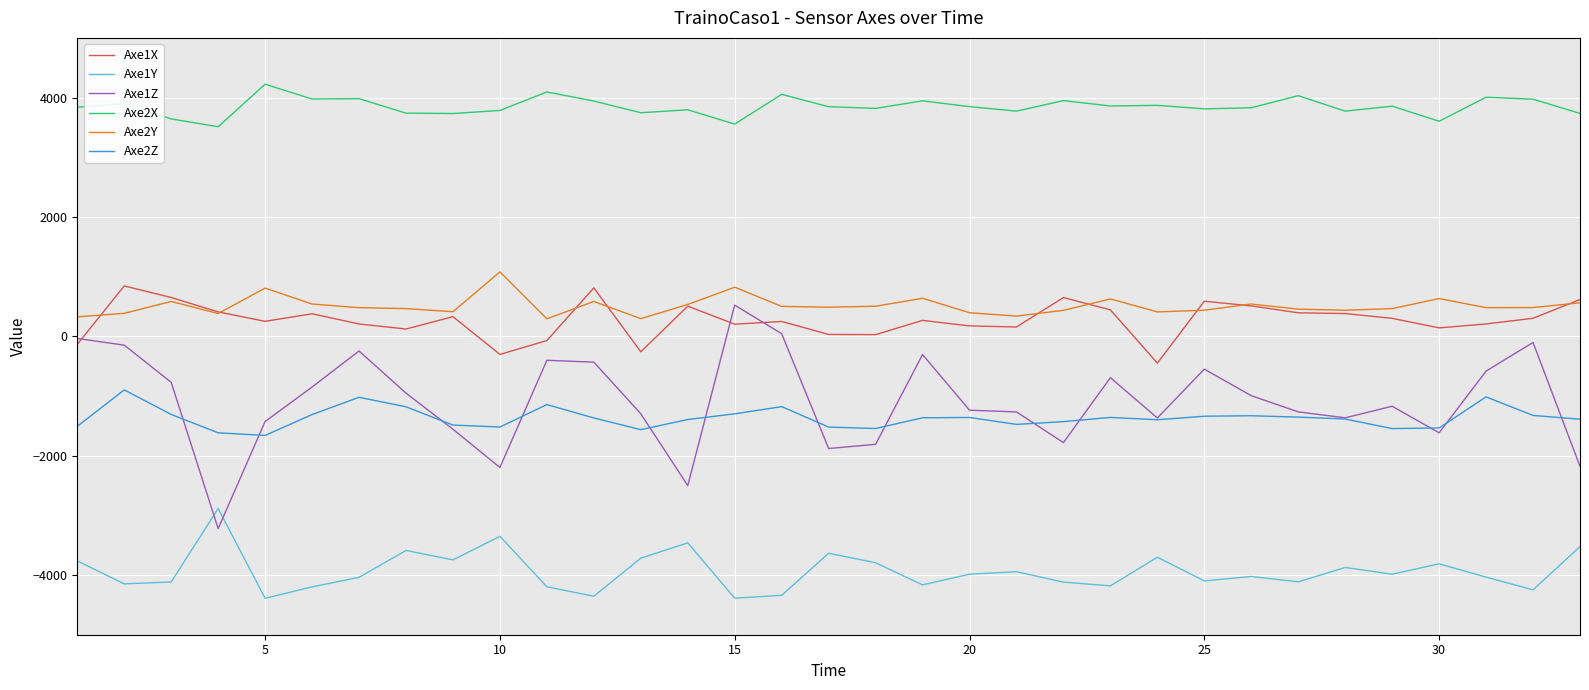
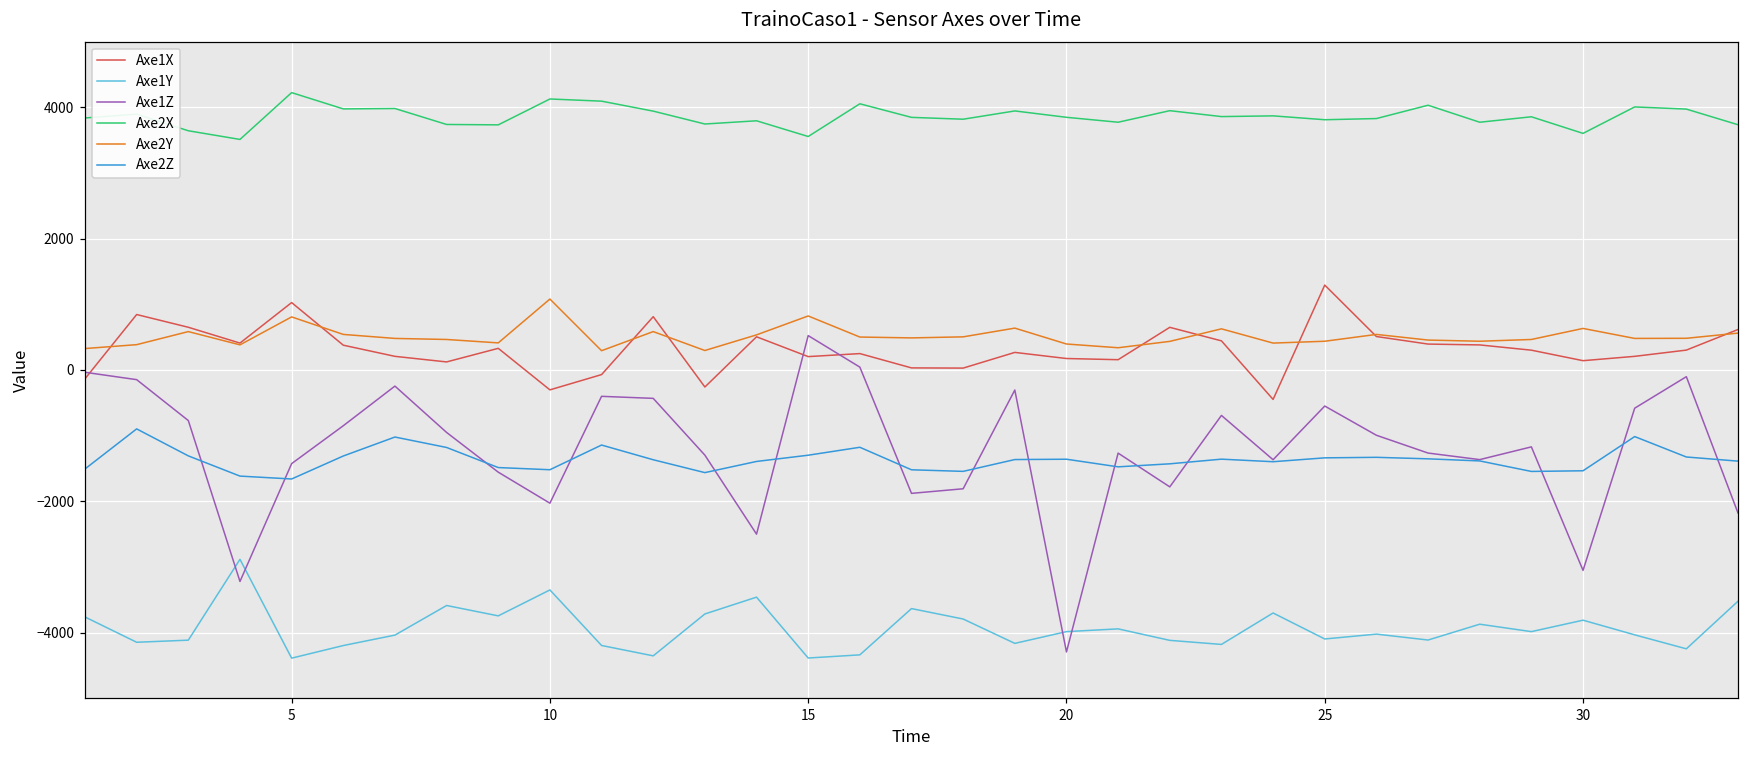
Axe1X, 5: 300 -> 1000
Axe1Z, 10: -2200 -> -2000
Axe2X, 10: 3800 -> 4100
Axe1Z, 20: -1200 -> -4300
Axe1X, 25: 600 -> 1300
Axe1Z, 30: -1600 -> -3100
